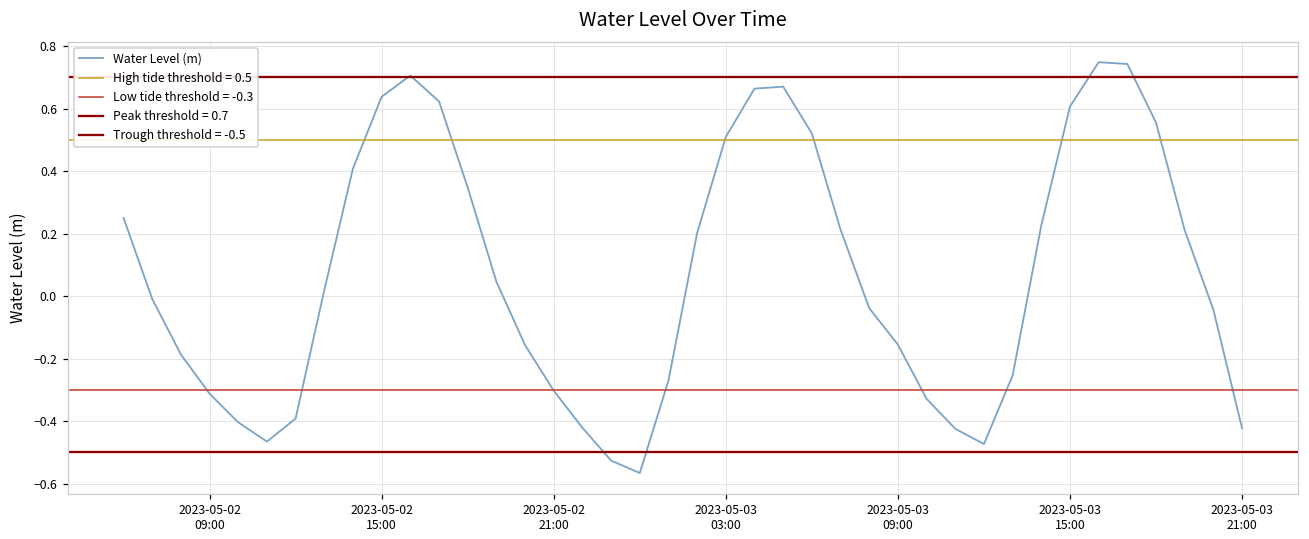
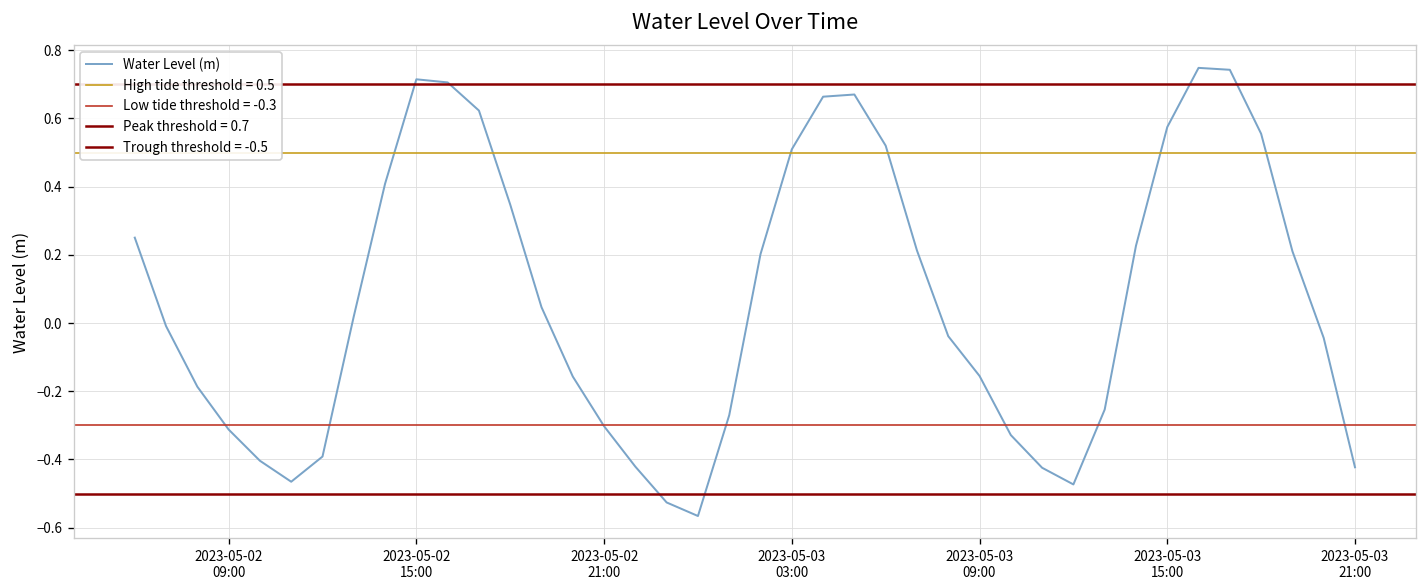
2023-05-02 15:00: 0.64 -> 0.71
2023-05-03 15:00: 0.61 -> 0.57
